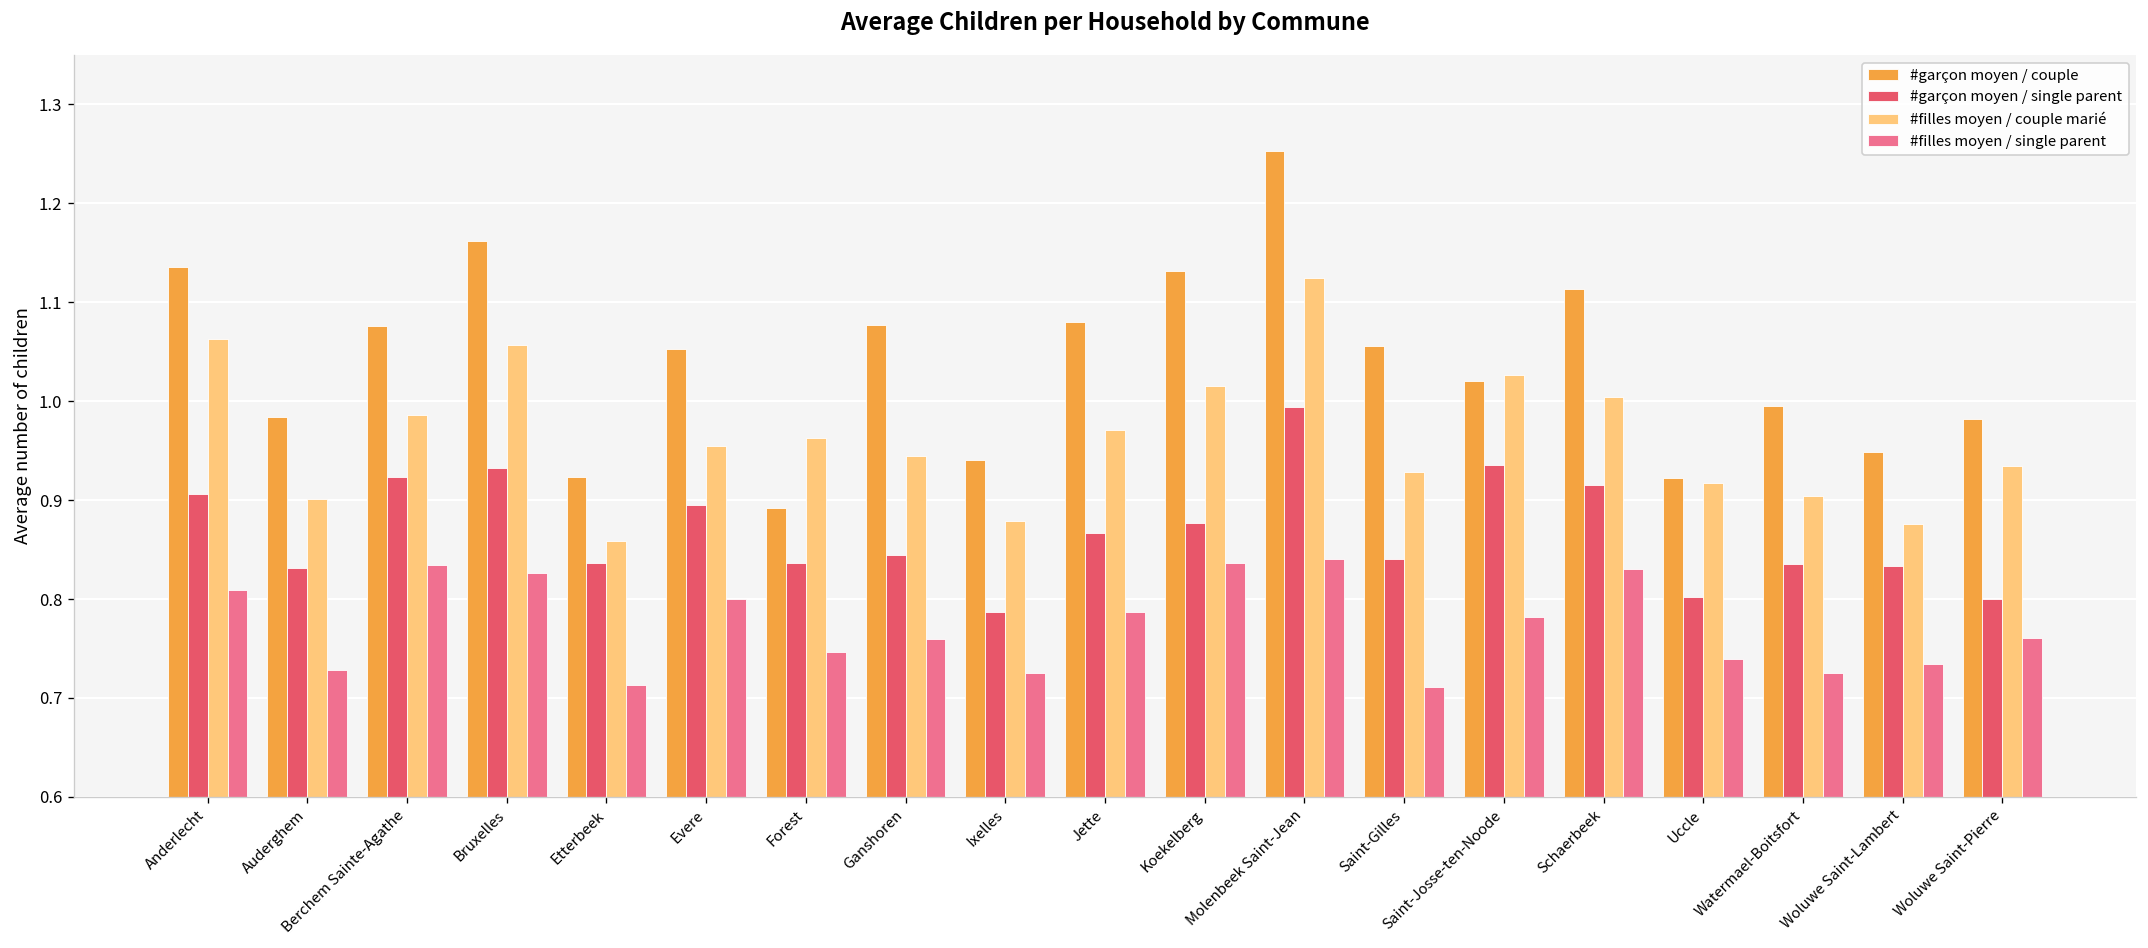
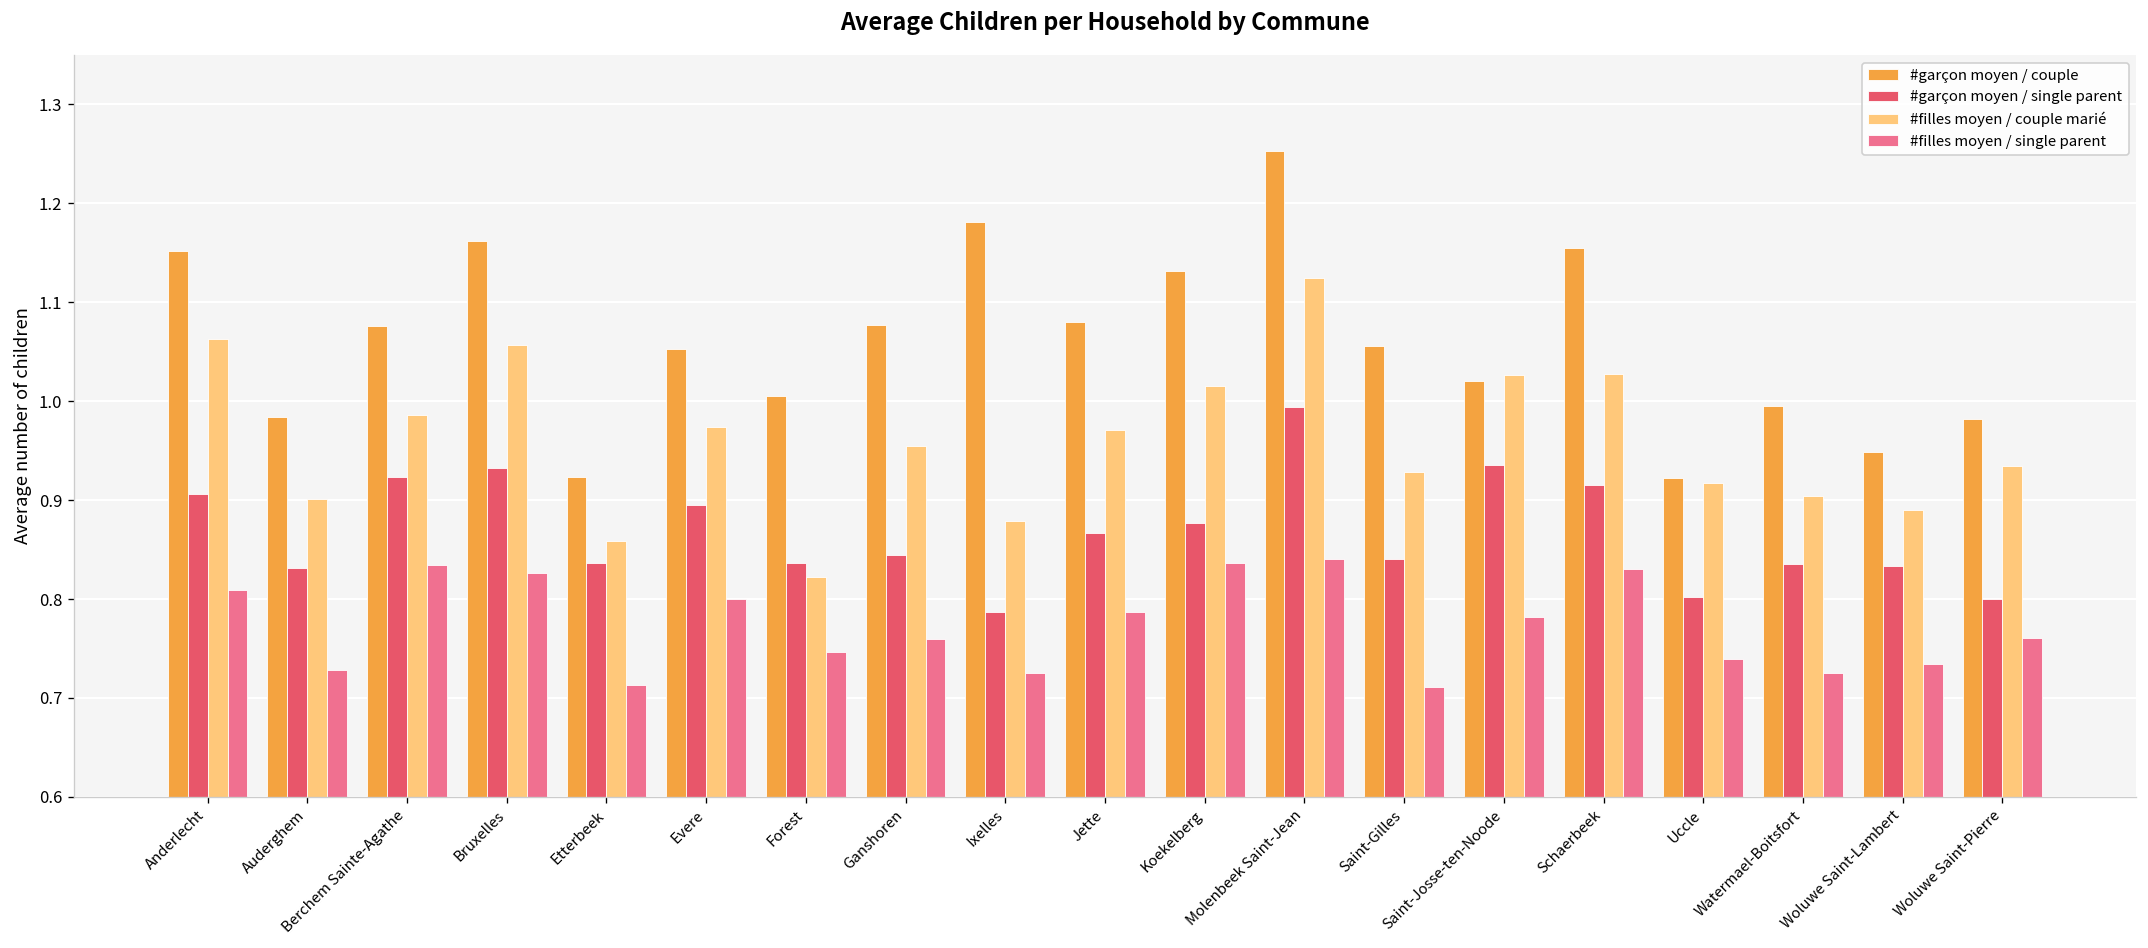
#garçon moyen / couple, Anderlecht: 1.14 -> 1.15
#filles moyen / couple marié, Evere: 0.95 -> 0.97
#garçon moyen / couple, Forest: 0.89 -> 1.01
#filles moyen / couple marié, Forest: 0.96 -> 0.82
#filles moyen / couple marié, Ganshoren: 0.94 -> 0.95
#garçon moyen / couple, Ixelles: 0.94 -> 1.18
#garçon moyen / couple, Schaerbeek: 1.11 -> 1.15
#filles moyen / couple marié, Schaerbeek: 1.00 -> 1.03
#filles moyen / couple marié, Woluwe Saint-Lambert: 0.88 -> 0.89
